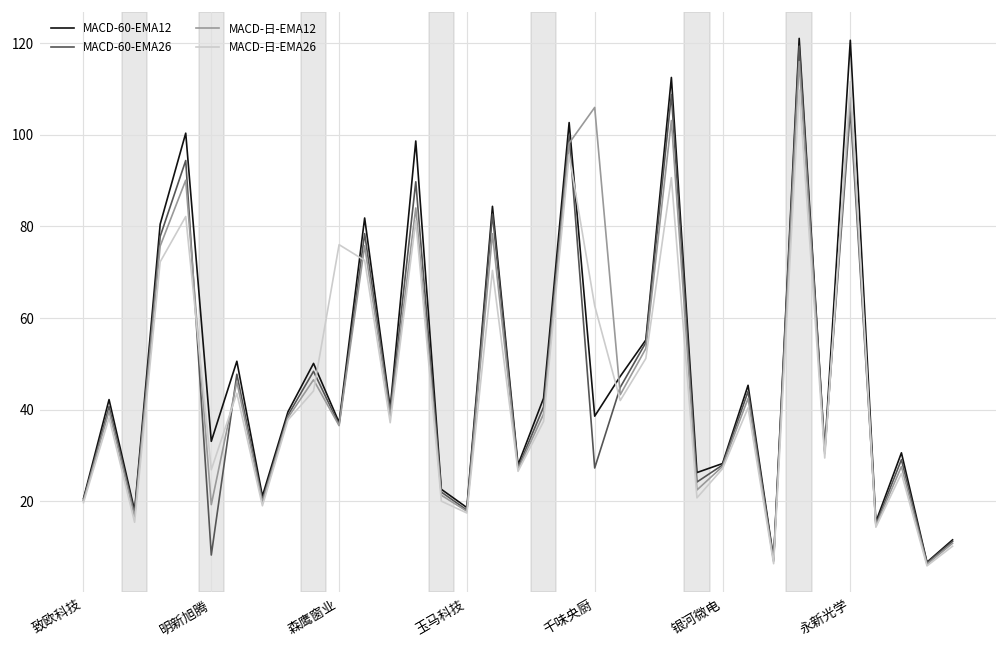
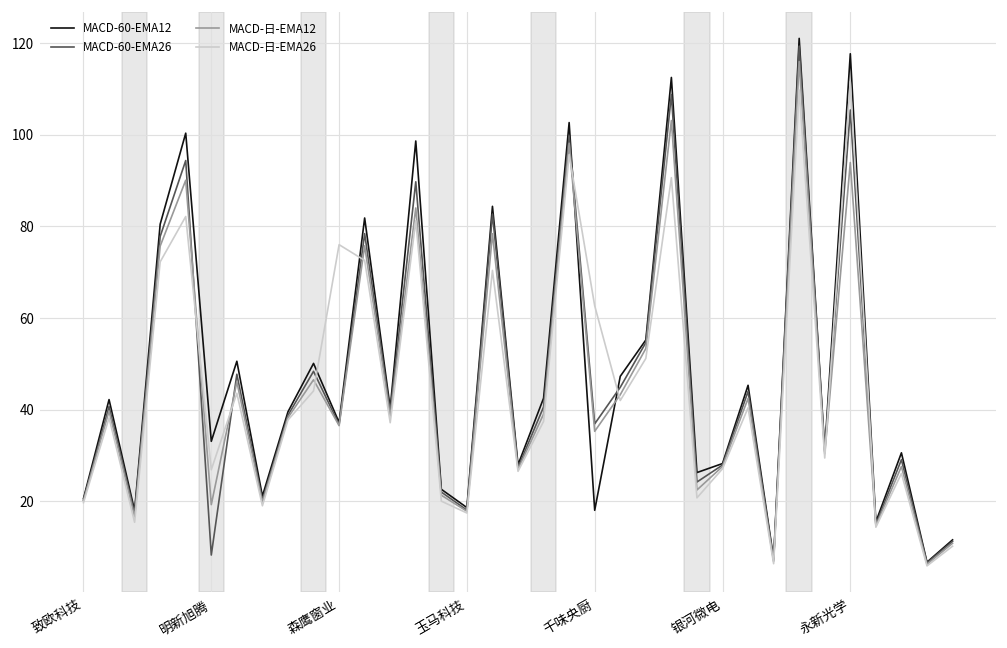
MACD-60-EMA12, 千味央厨: 39 -> 18
MACD-60-EMA26, 千味央厨: 27 -> 37
MACD-日-EMA12, 千味央厨: 106 -> 35
MACD-60-EMA12, 永新光学: 121 -> 118
MACD-日-EMA12, 永新光学: 108 -> 94
